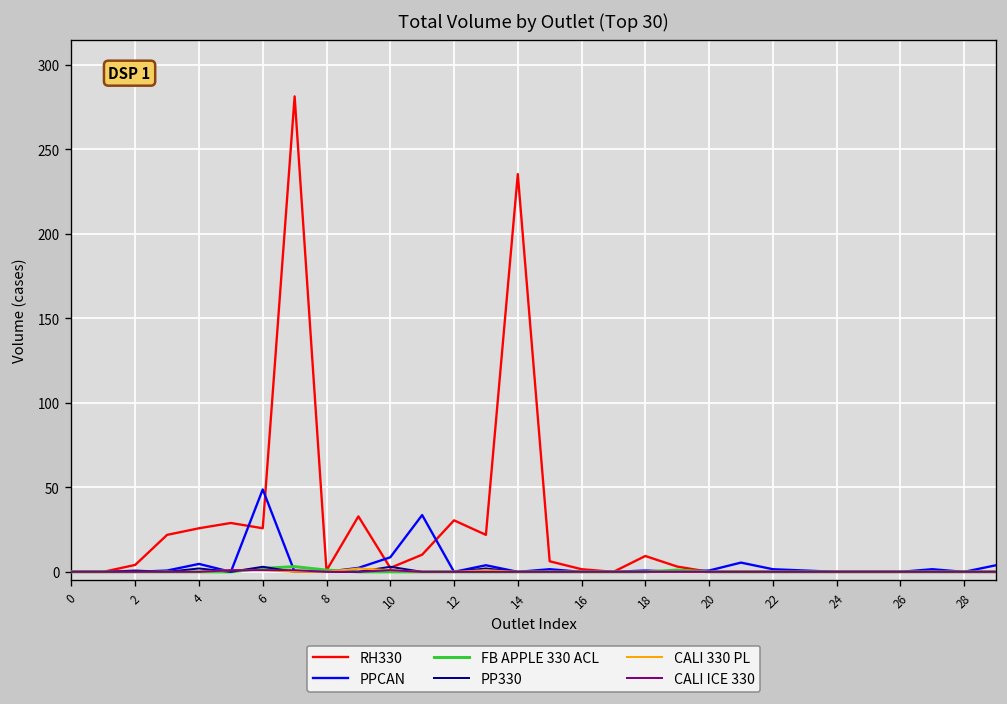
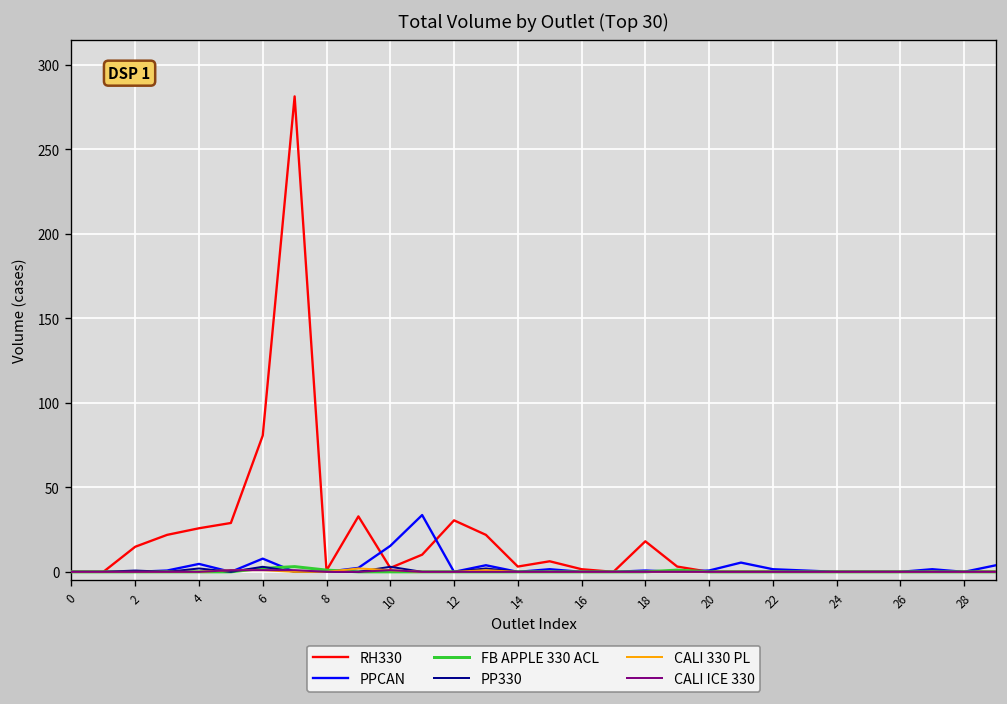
RH330, 2: 4 -> 15
RH330, 6: 26 -> 81
PPCAN, 6: 49 -> 8
PPCAN, 10: 9 -> 15
RH330, 14: 235 -> 3
RH330, 18: 9 -> 18
